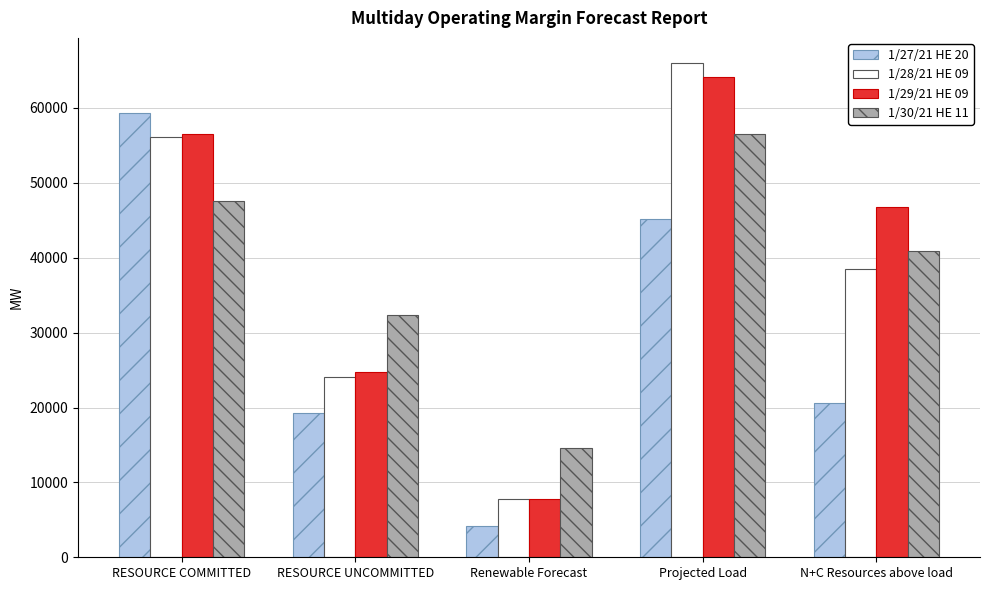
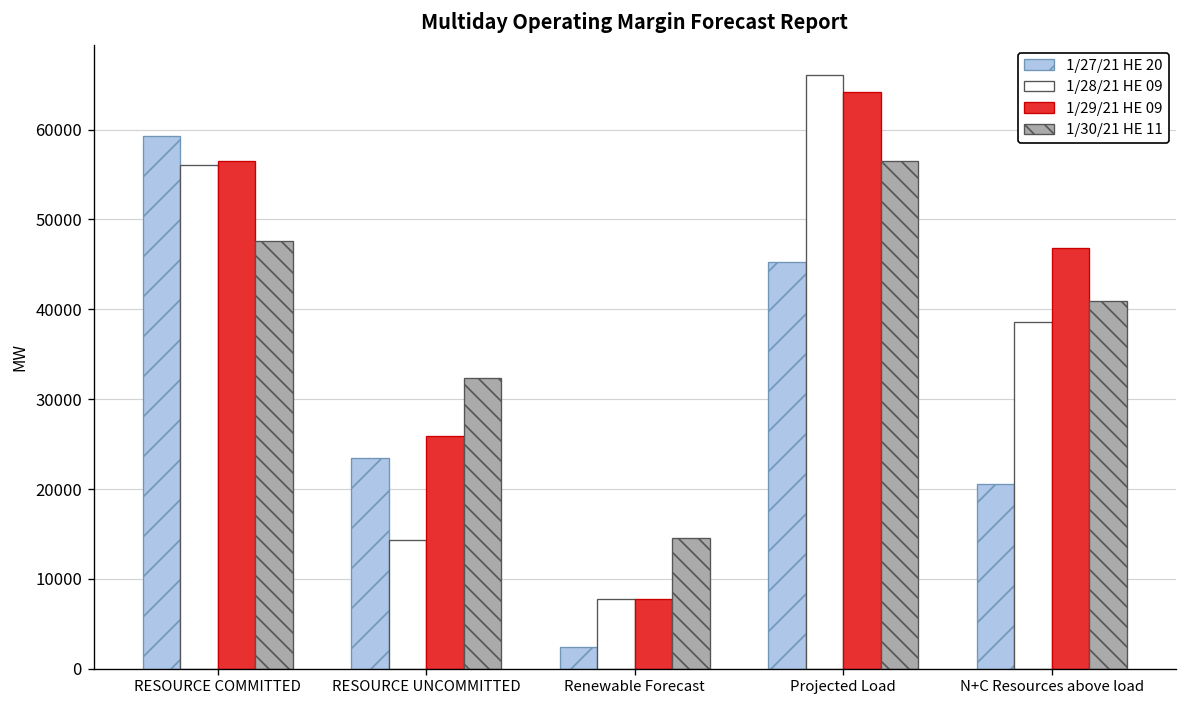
1/27/21 HE 20, RESOURCE UNCOMMITTED: 19000 -> 23000
1/28/21 HE 09, RESOURCE UNCOMMITTED: 24000 -> 14000
1/29/21 HE 09, RESOURCE UNCOMMITTED: 25000 -> 26000
1/27/21 HE 20, Renewable Forecast: 4000 -> 2000
